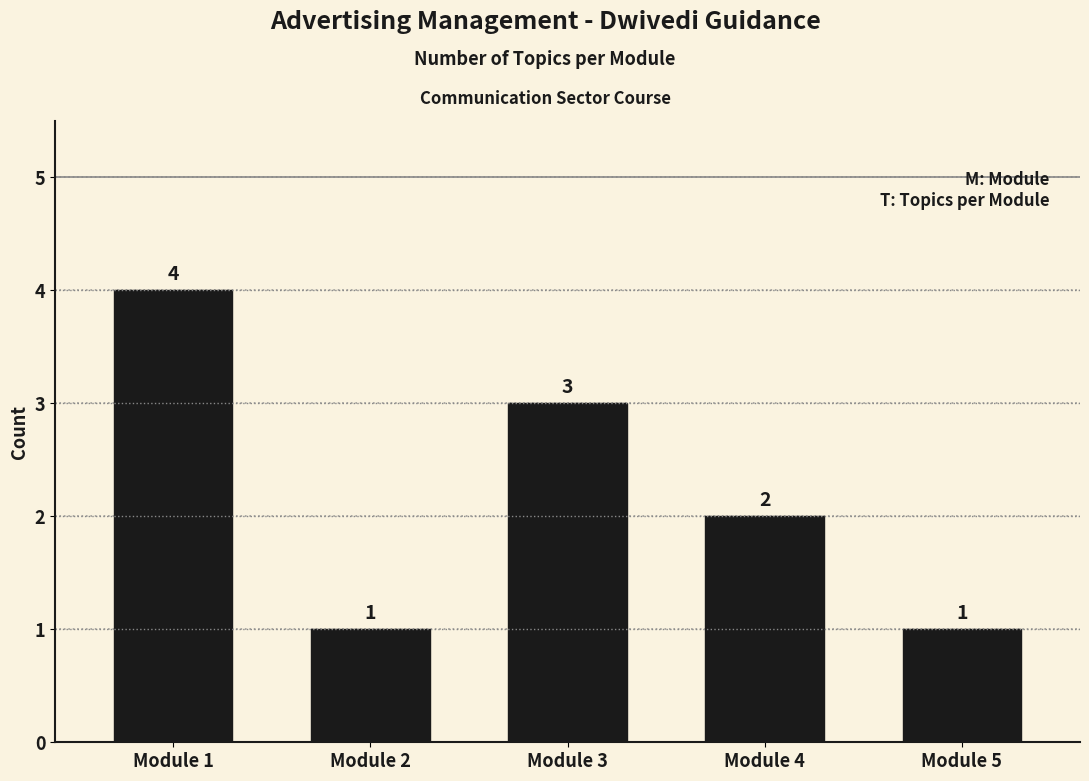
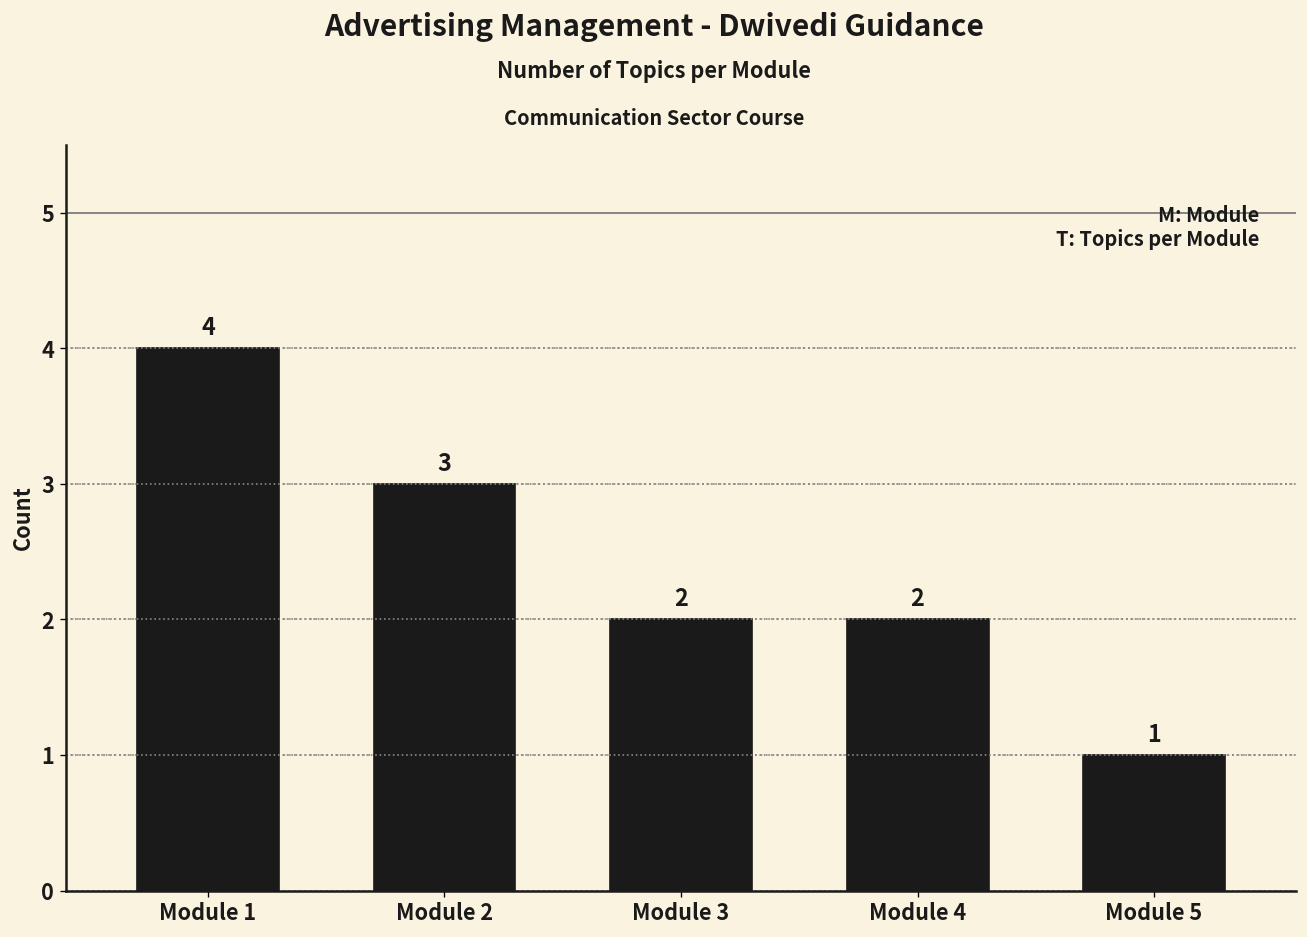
Module 2: 1 -> 3
Module 3: 3 -> 2
